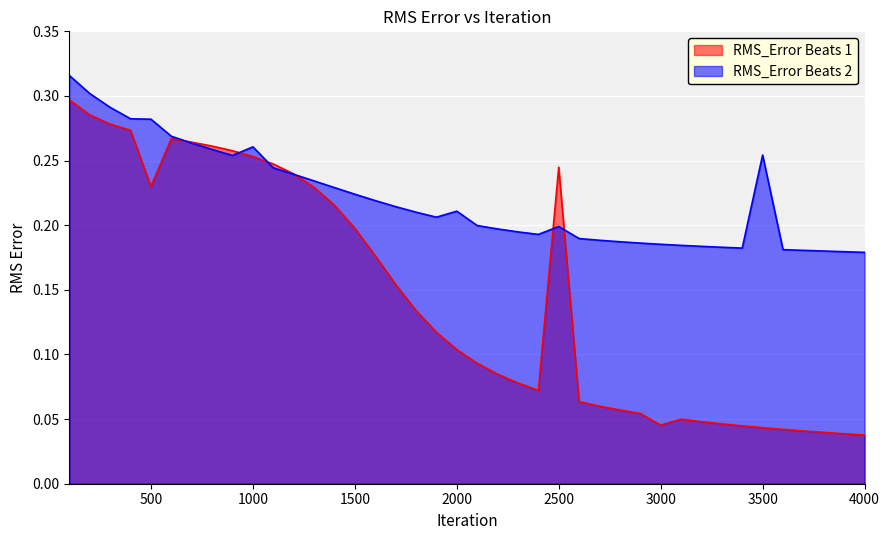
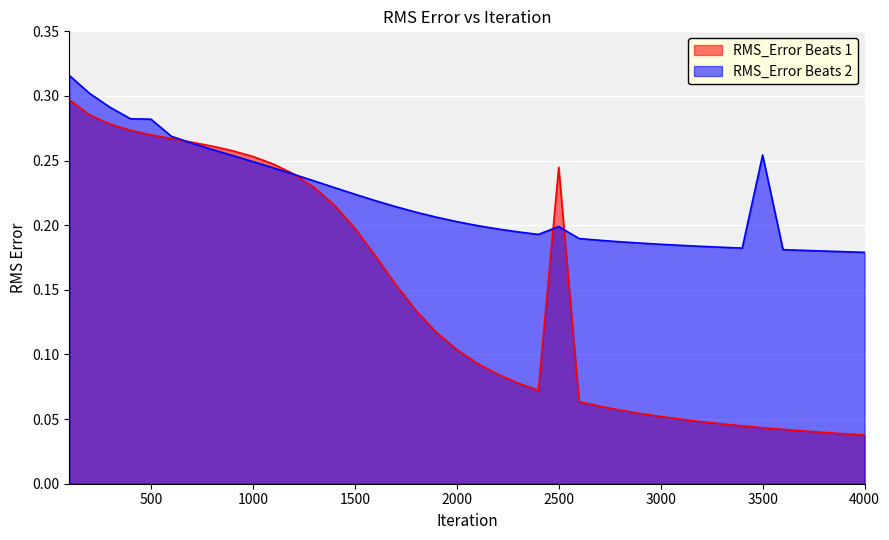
RMS_Error Beats 1, 500: 0.230 -> 0.270
RMS_Error Beats 2, 1000: 0.261 -> 0.249
RMS_Error Beats 2, 2000: 0.211 -> 0.203
RMS_Error Beats 1, 3000: 0.045 -> 0.052
